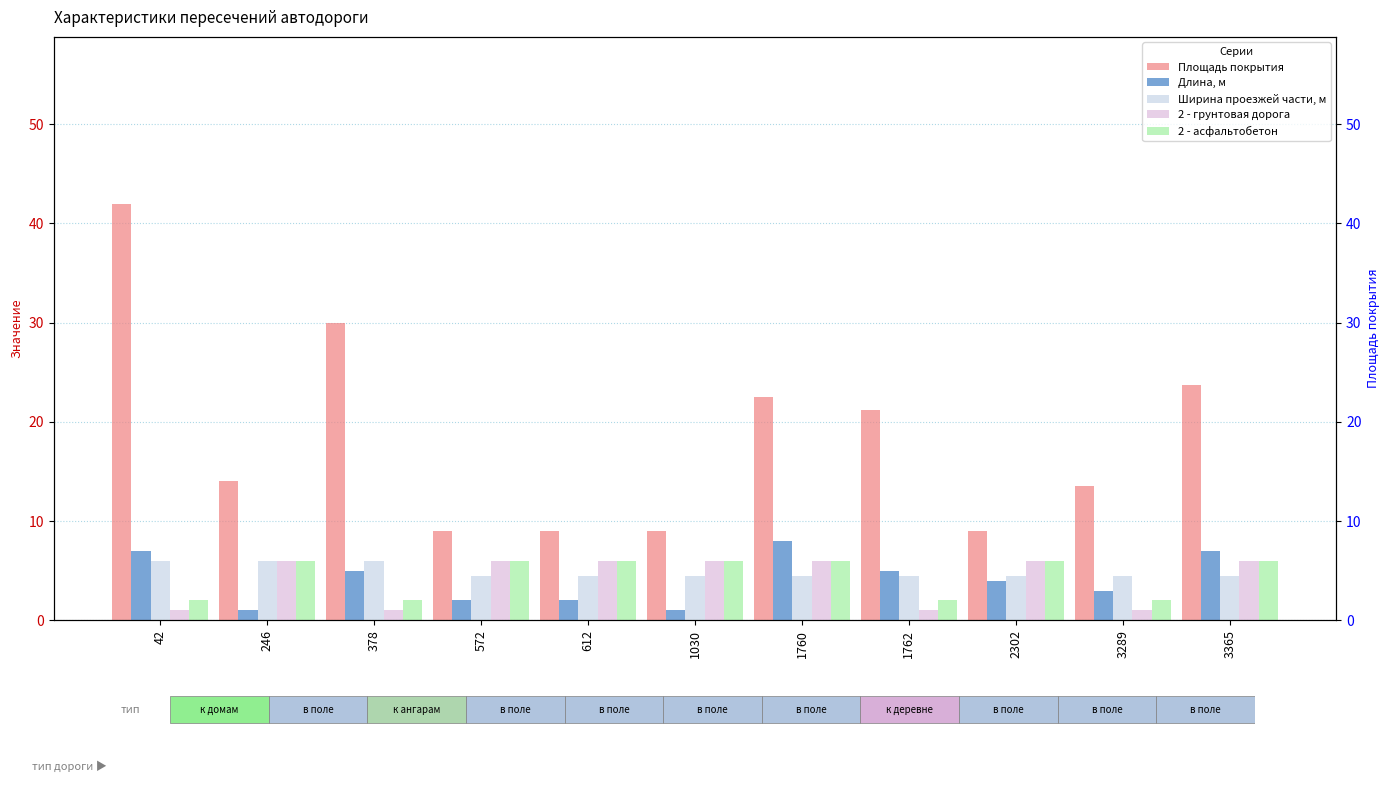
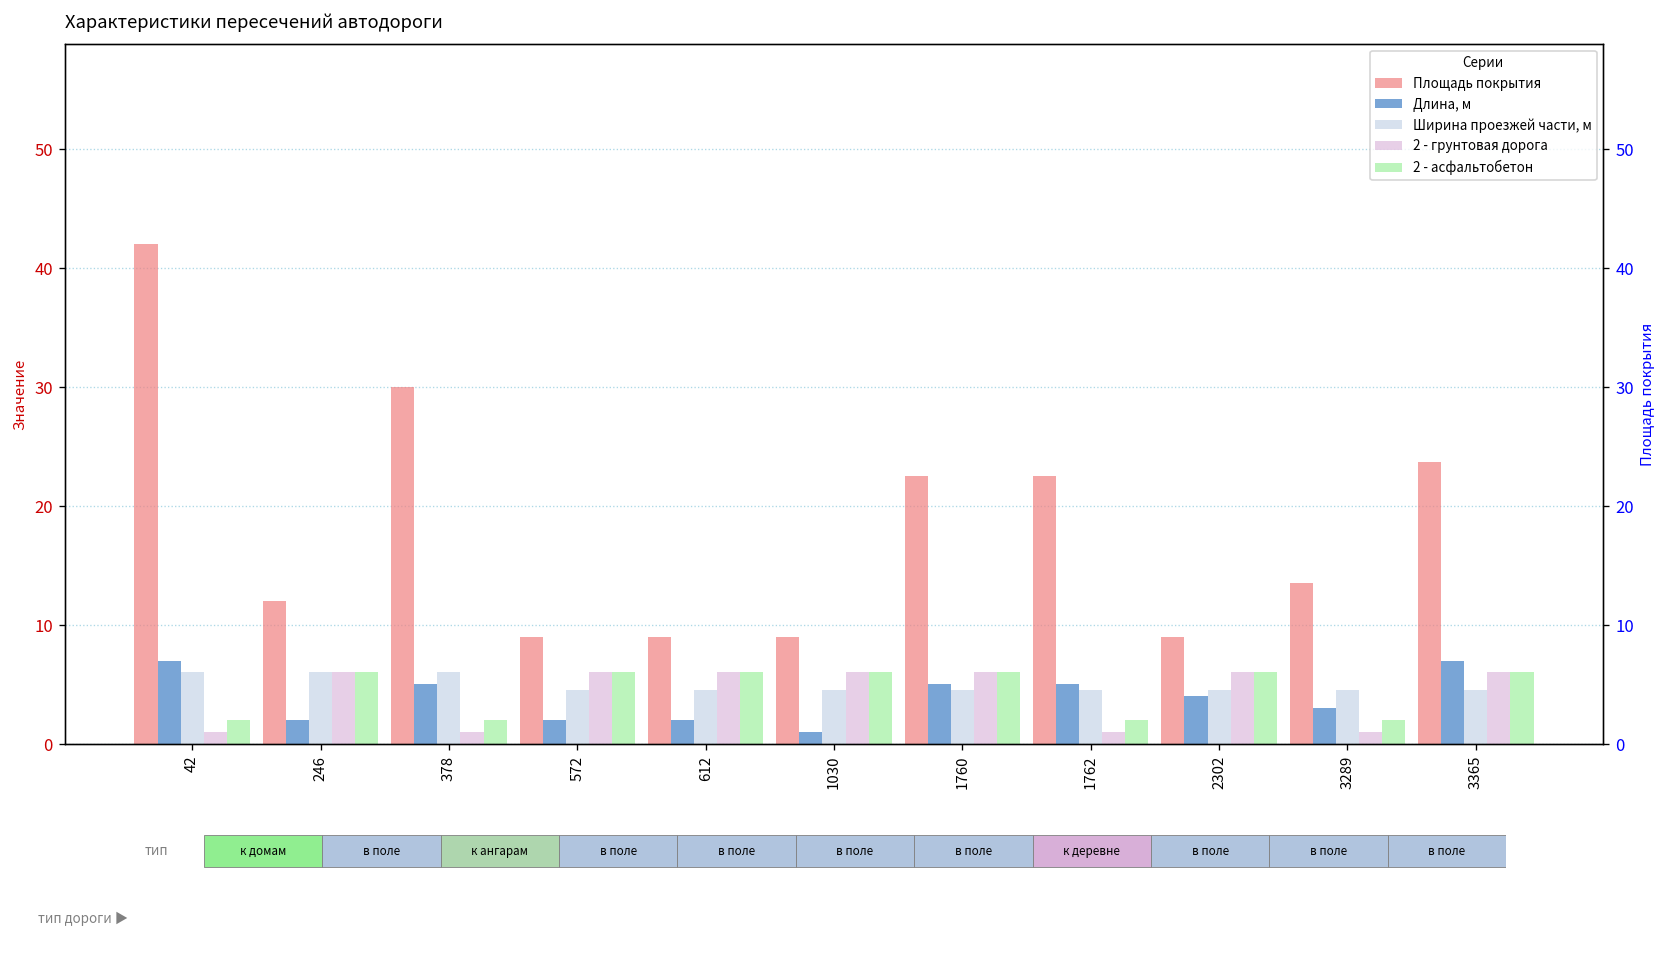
Площадь покрытия, 246: 14 -> 12
Длина, м, 246: 1 -> 2
Длина, м, 1760: 8 -> 5
Площадь покрытия, 1762: 21 -> 23
